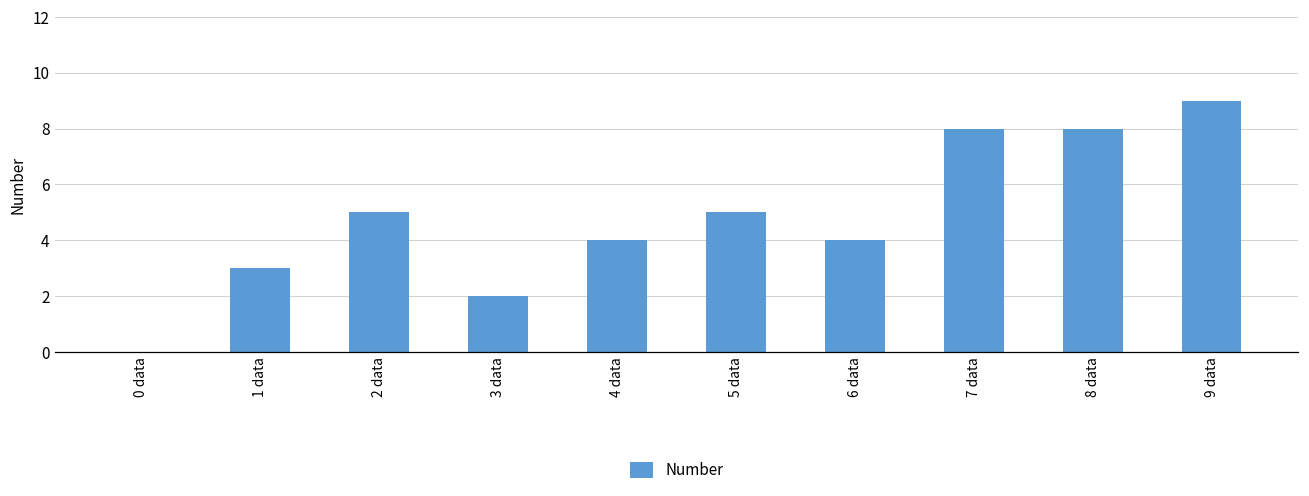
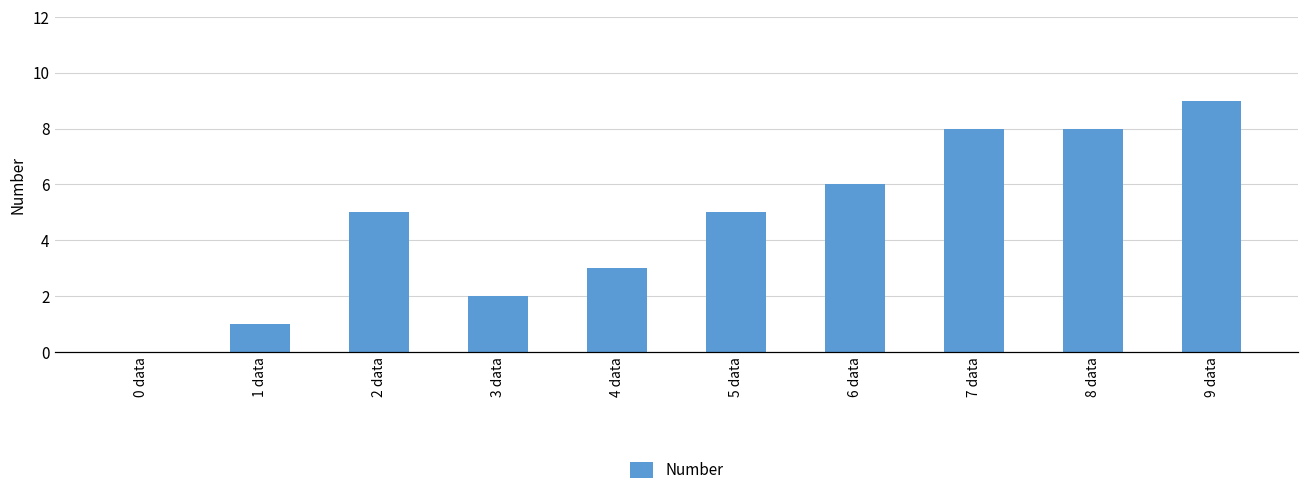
1 data: 3 -> 1
4 data: 4 -> 3
6 data: 4 -> 6
